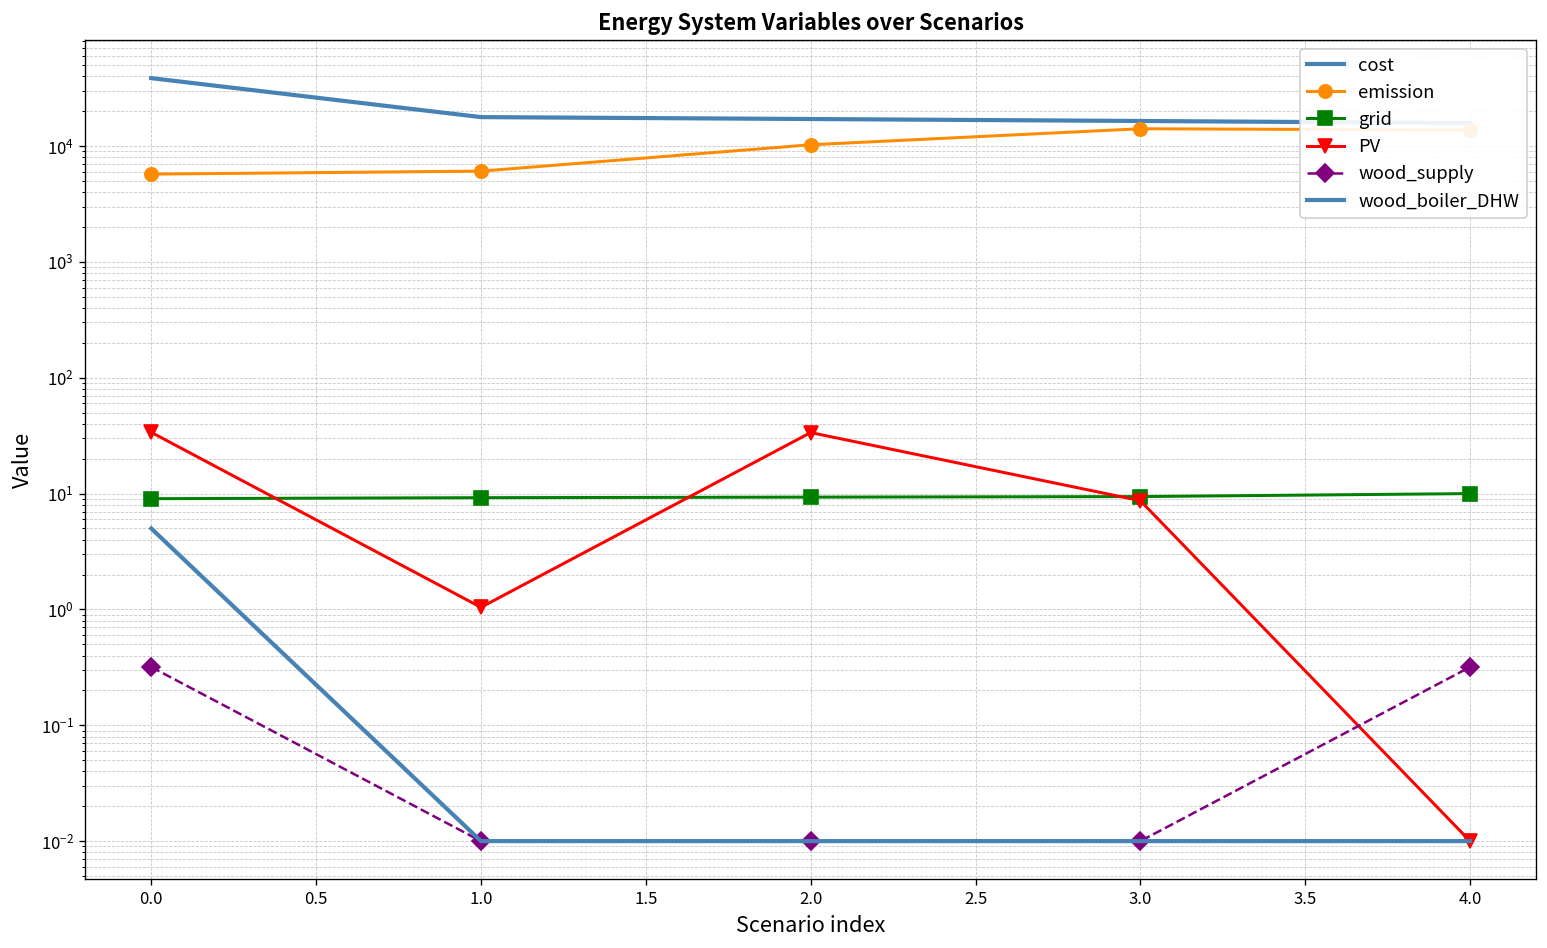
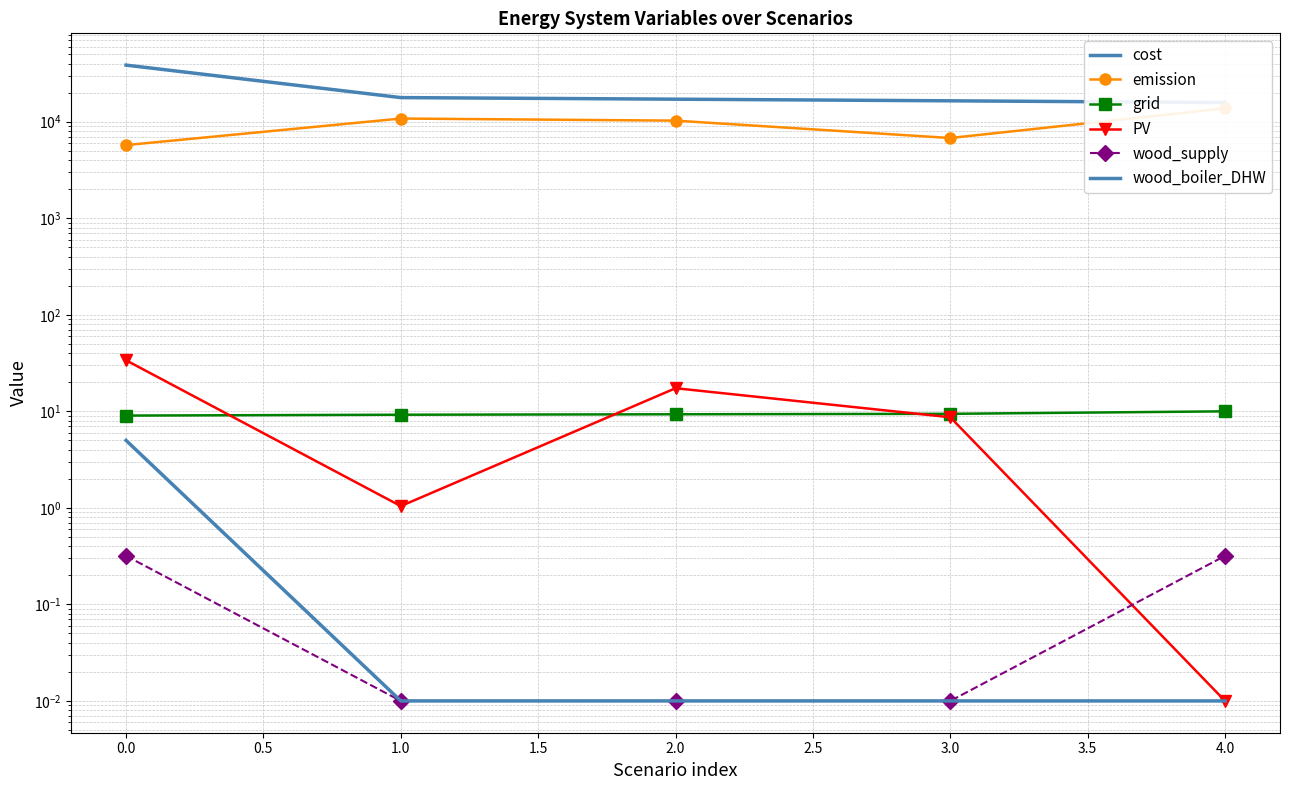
emission, 1.0: 6000 -> 11000
PV, 2.0: 34 -> 17
emission, 3.0: 14000 -> 7000
